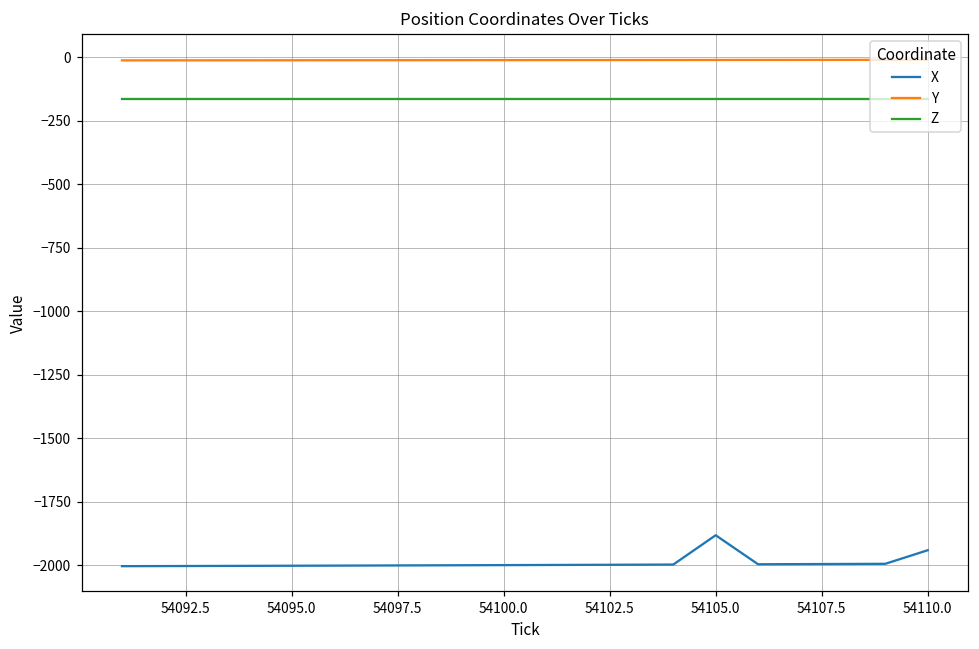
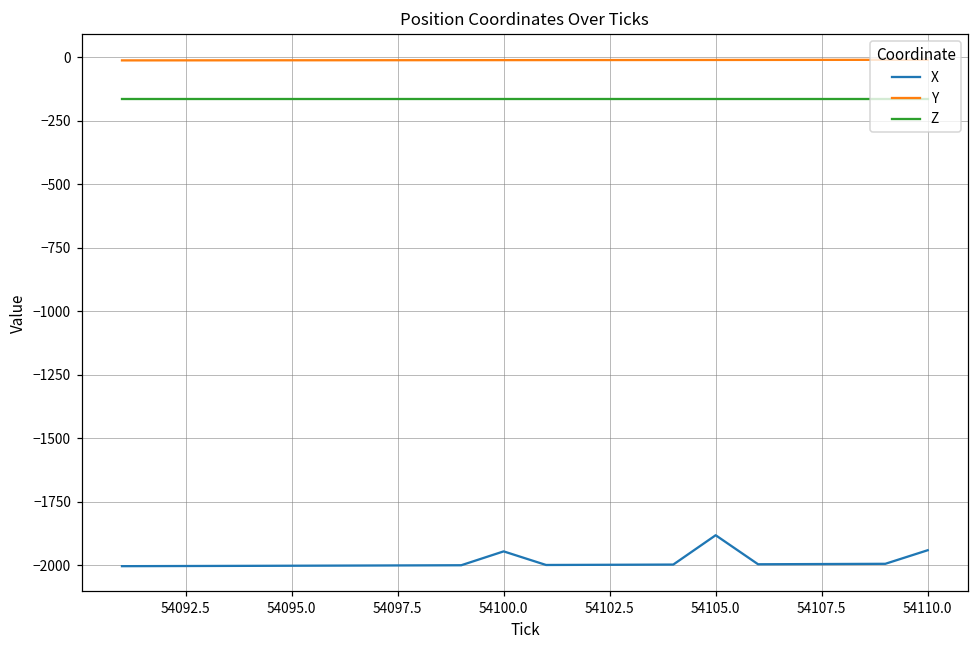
X, 54100.0: -2000 -> -1950
